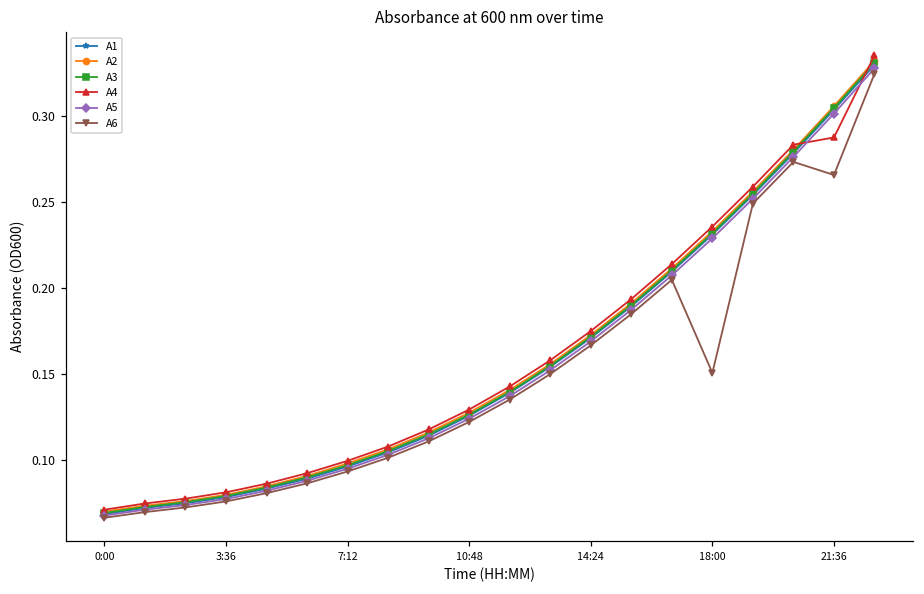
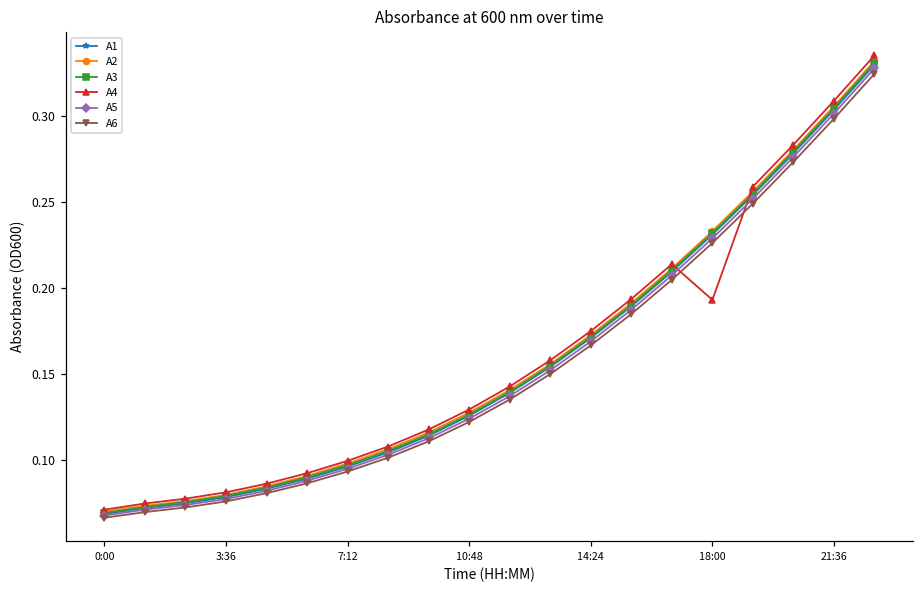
A4, 18:00: 0.236 -> 0.193
A6, 18:00: 0.151 -> 0.226
A4, 21:36: 0.288 -> 0.309
A6, 21:36: 0.266 -> 0.298
